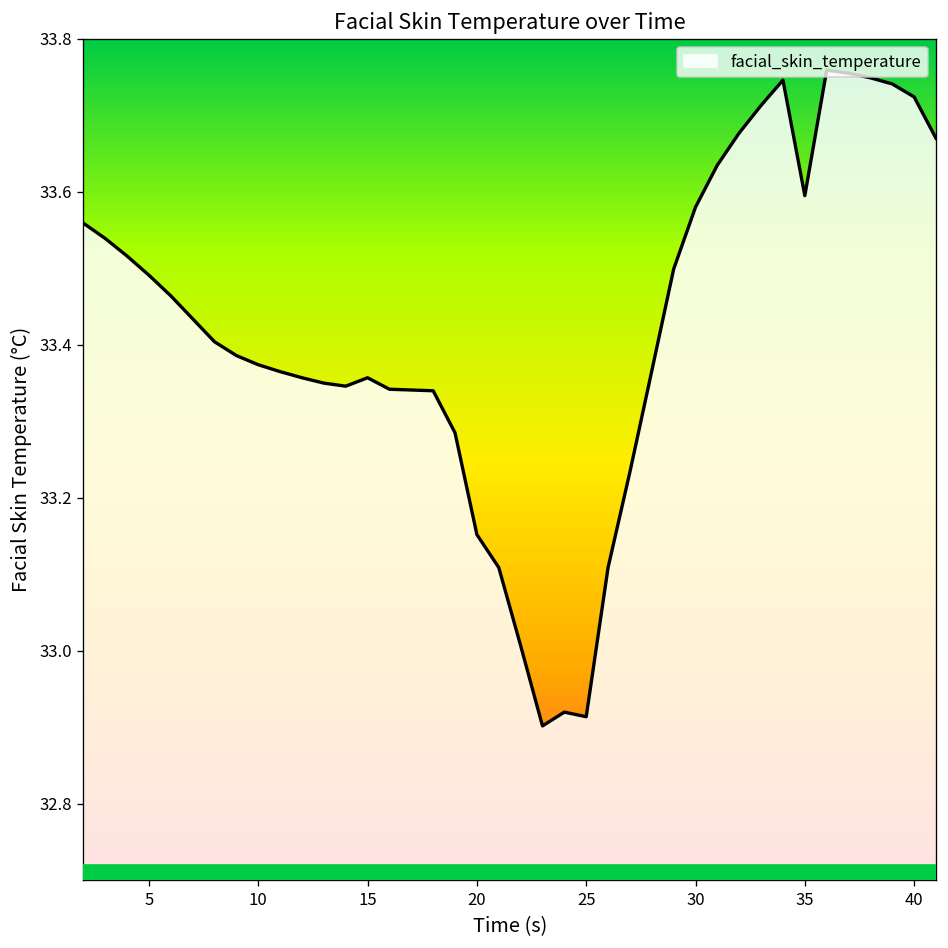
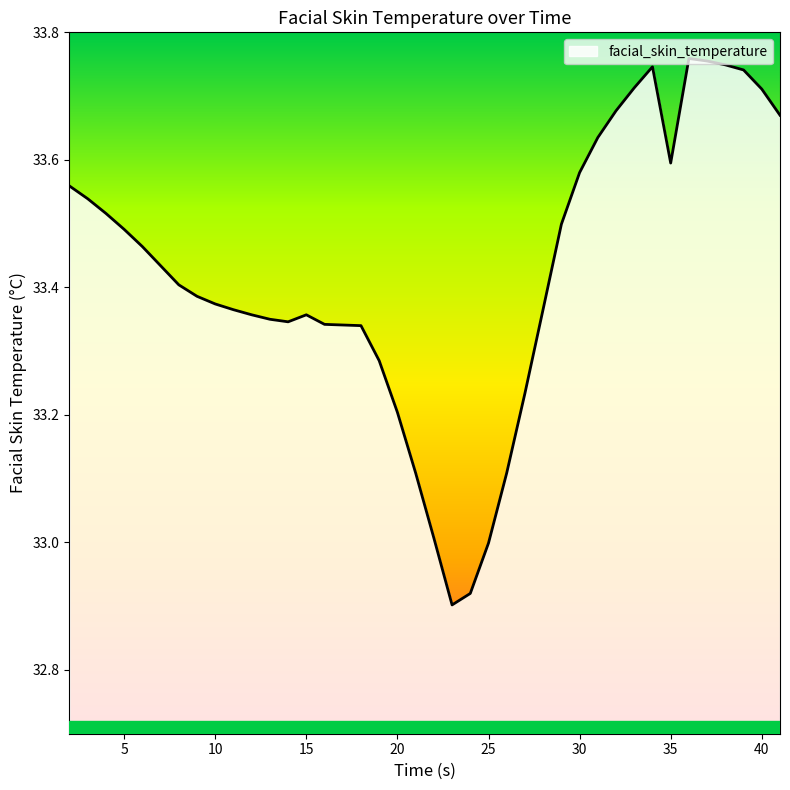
20: 33.15 -> 33.20
25: 32.91 -> 33.00
40: 33.72 -> 33.71
